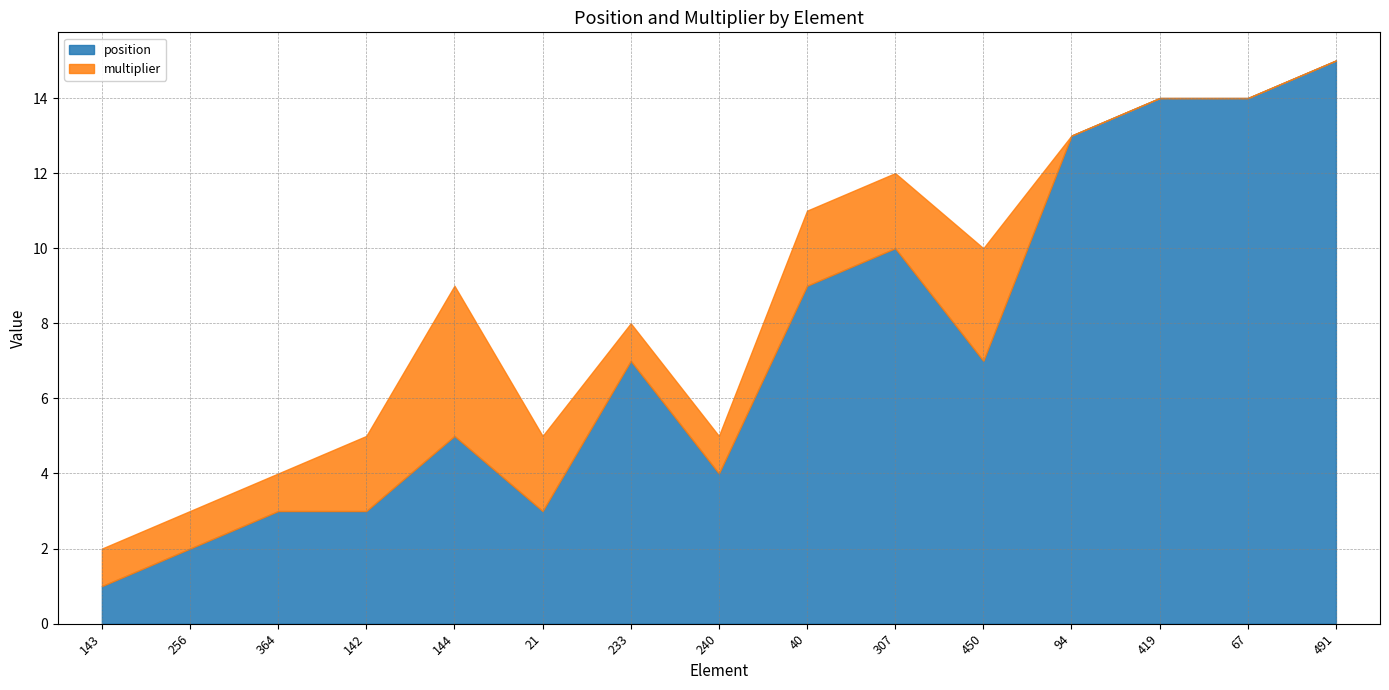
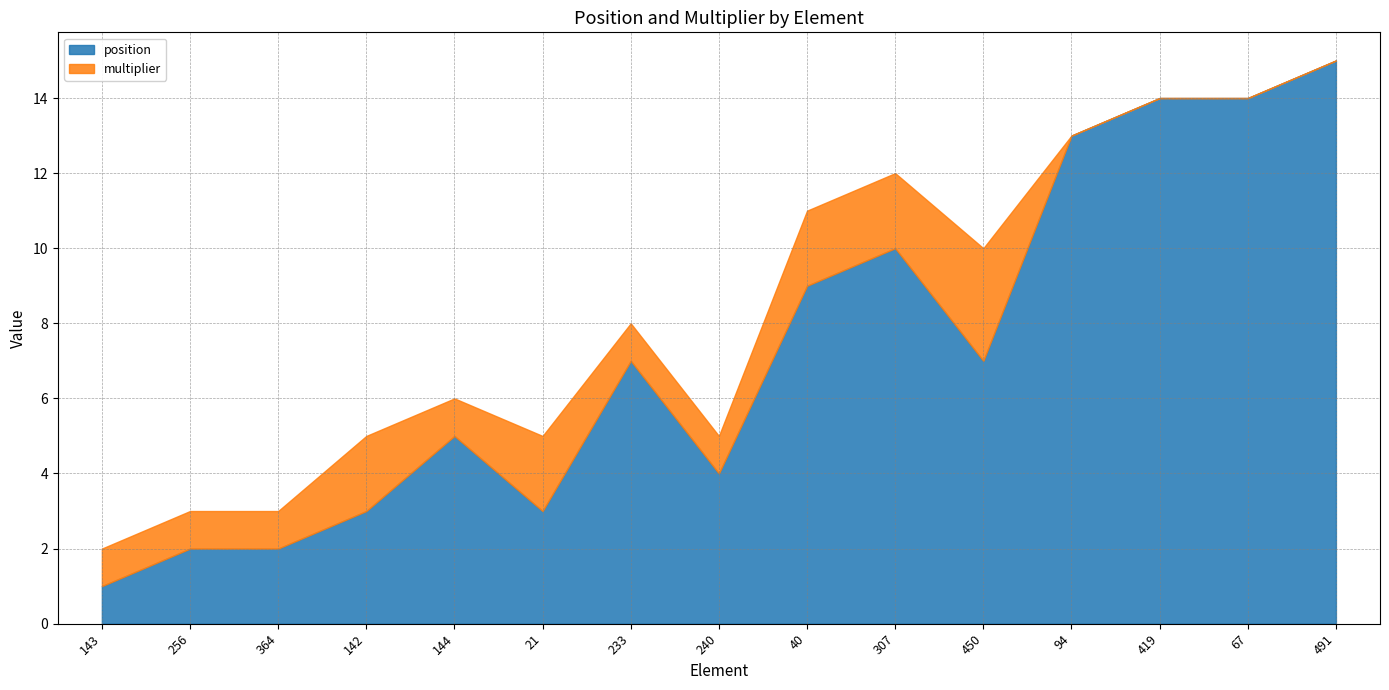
position, 364: 3 -> 2
multiplier, 144: 4 -> 1
